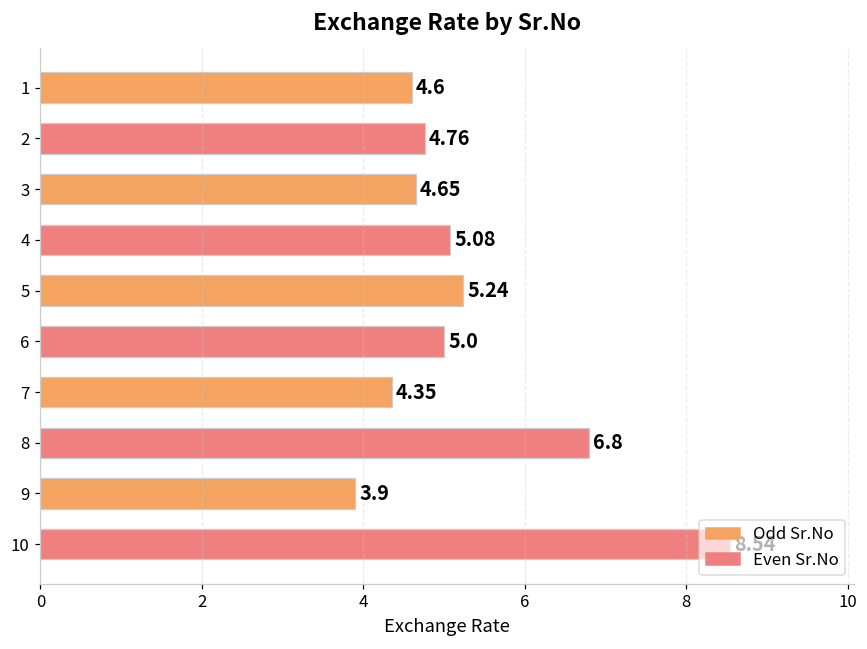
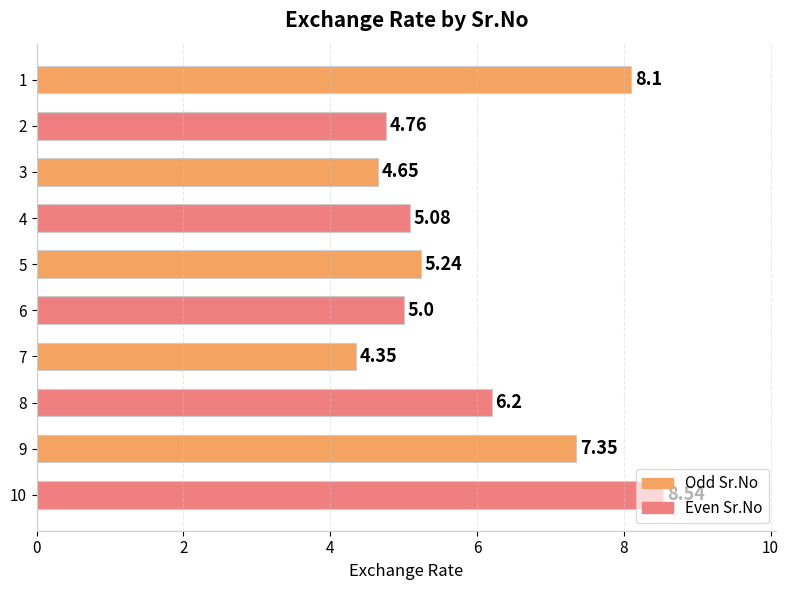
1: 4.6 -> 8.1
8: 6.8 -> 6.2
9: 3.9 -> 7.35
